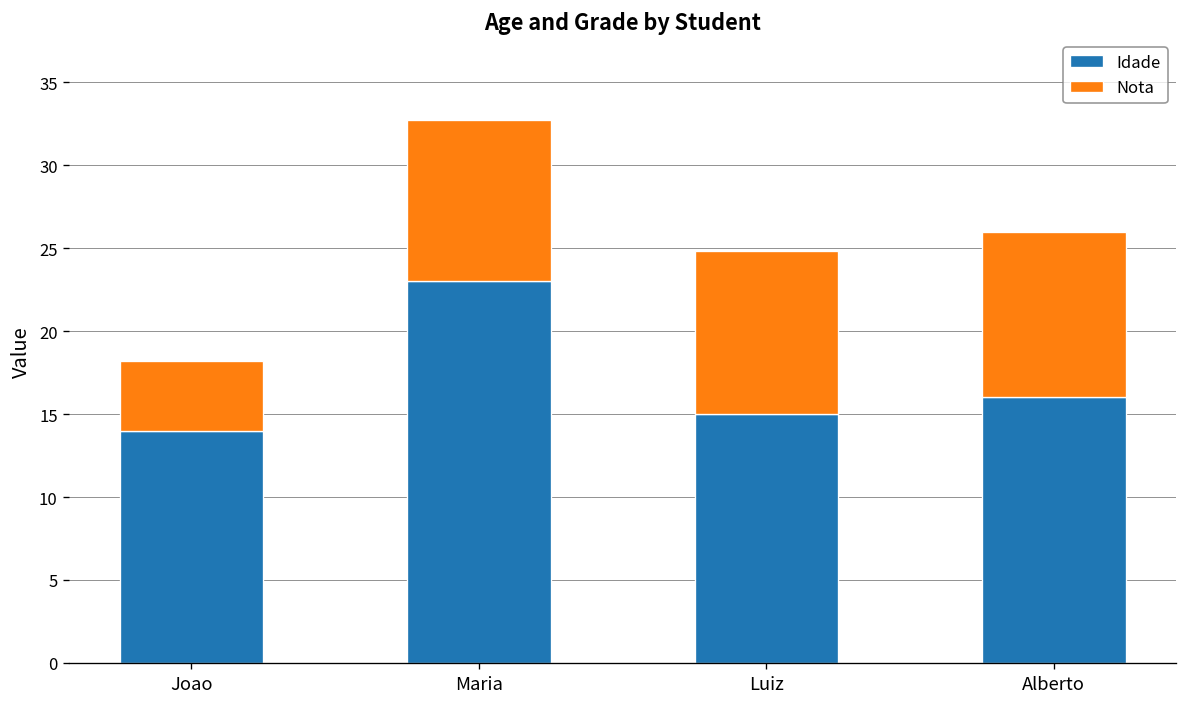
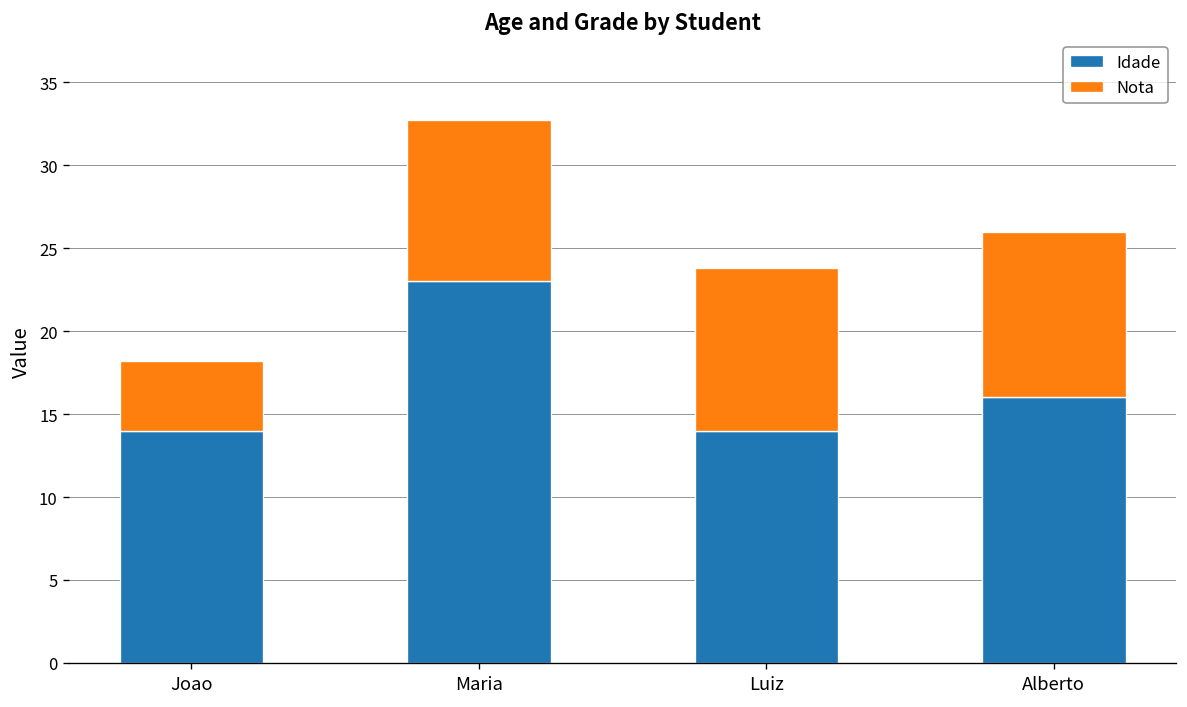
Idade, Luiz: 15 -> 14
